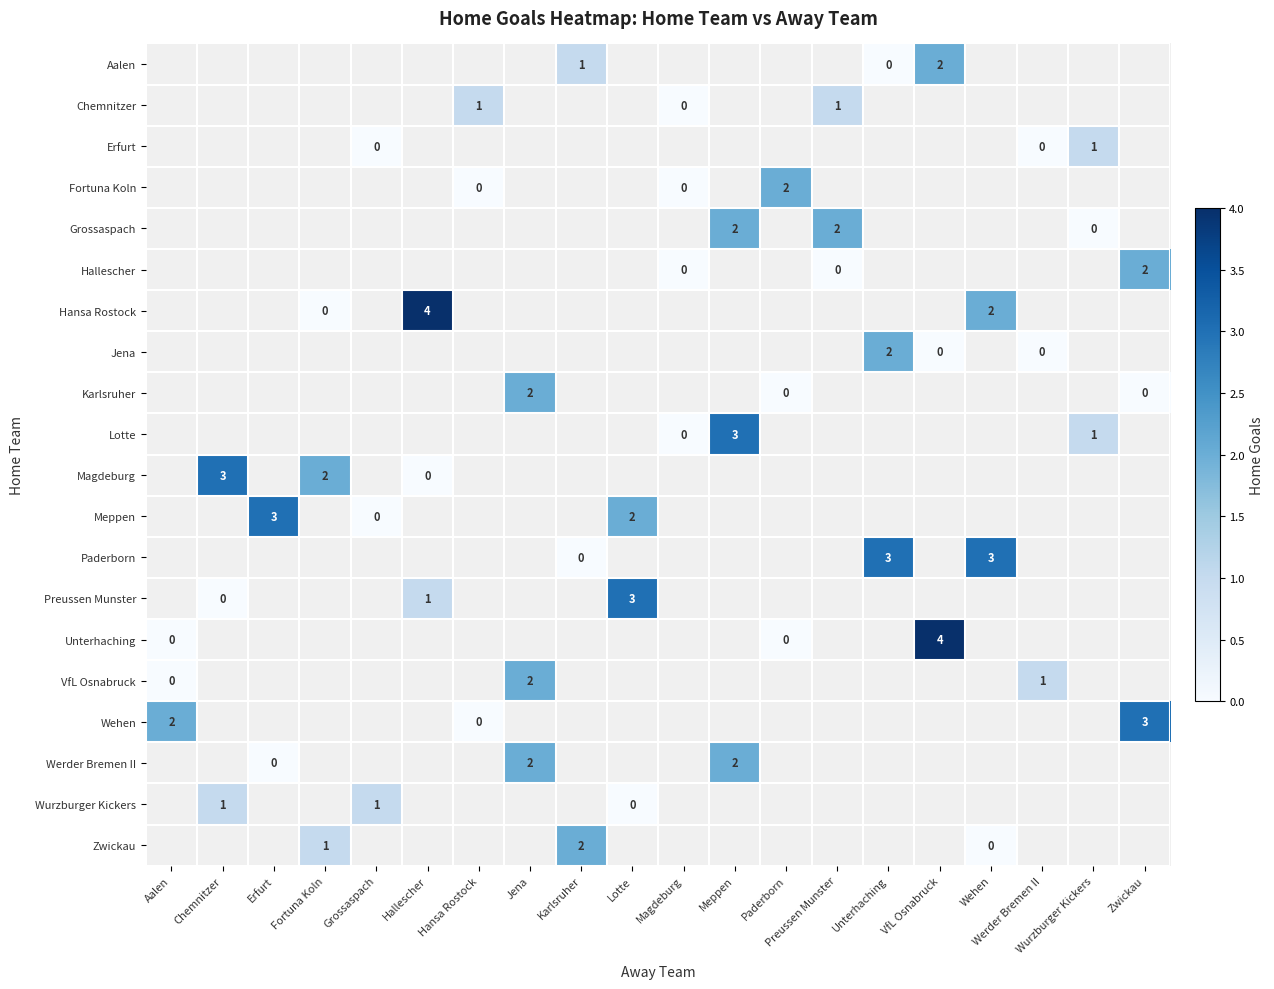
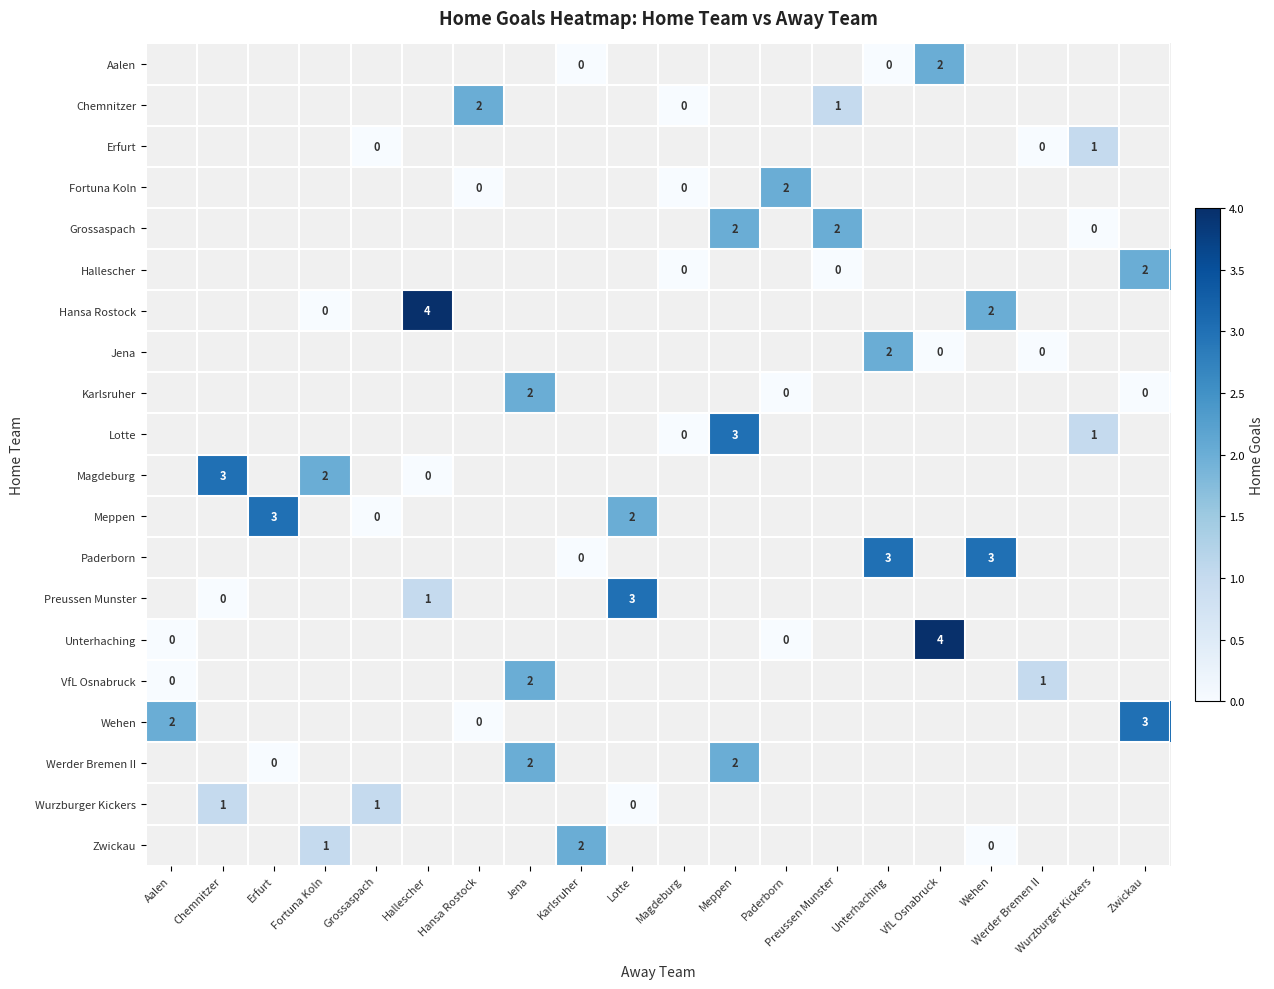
Aalen, Karlsruher: 1 -> 0
Chemnitzer, Hansa Rostock: 1 -> 2
